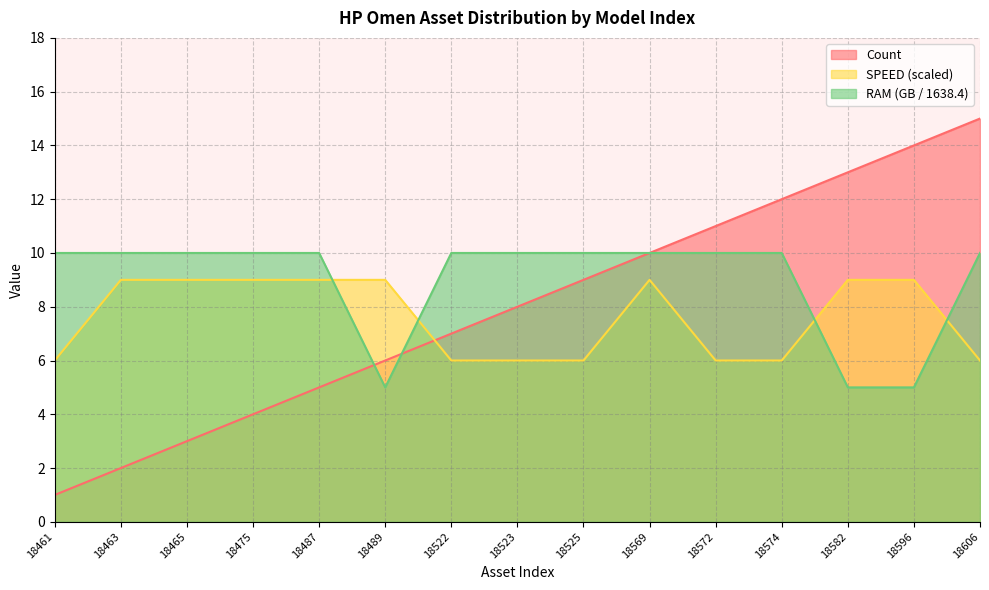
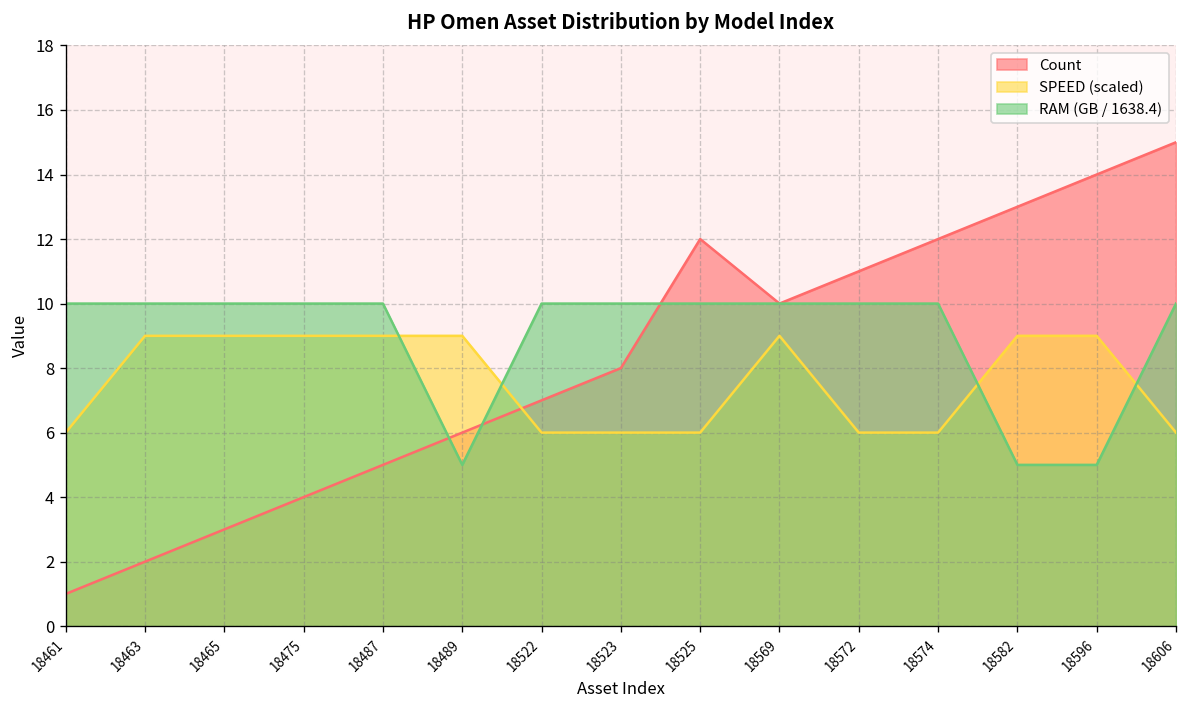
Count, 18525: 9 -> 12
